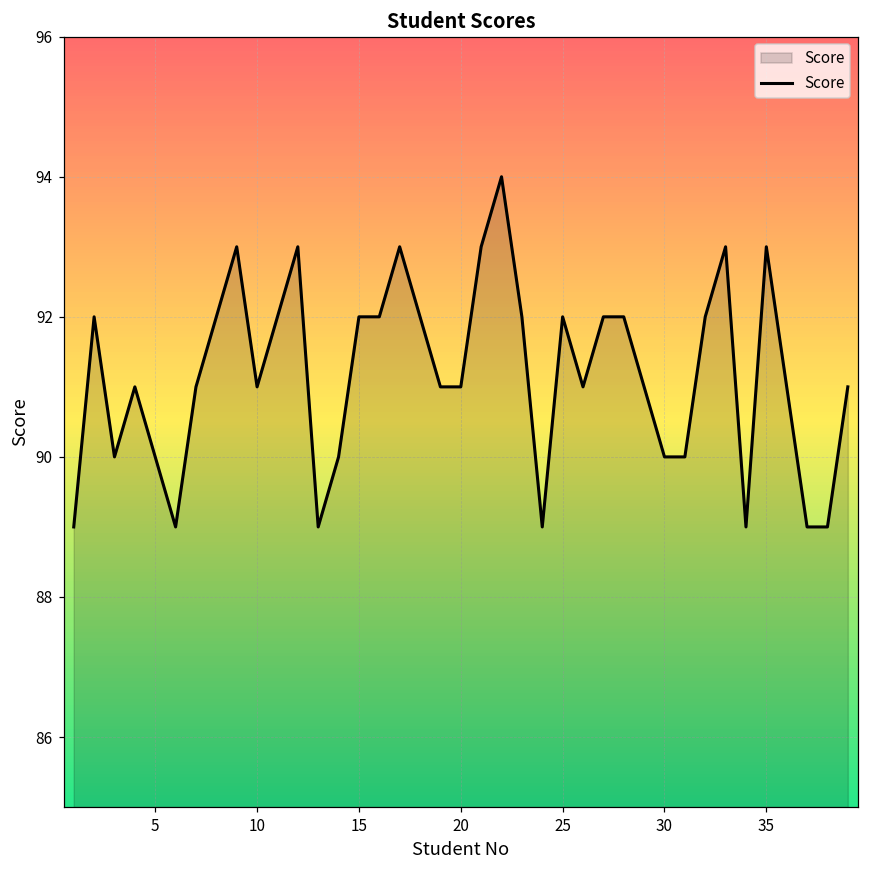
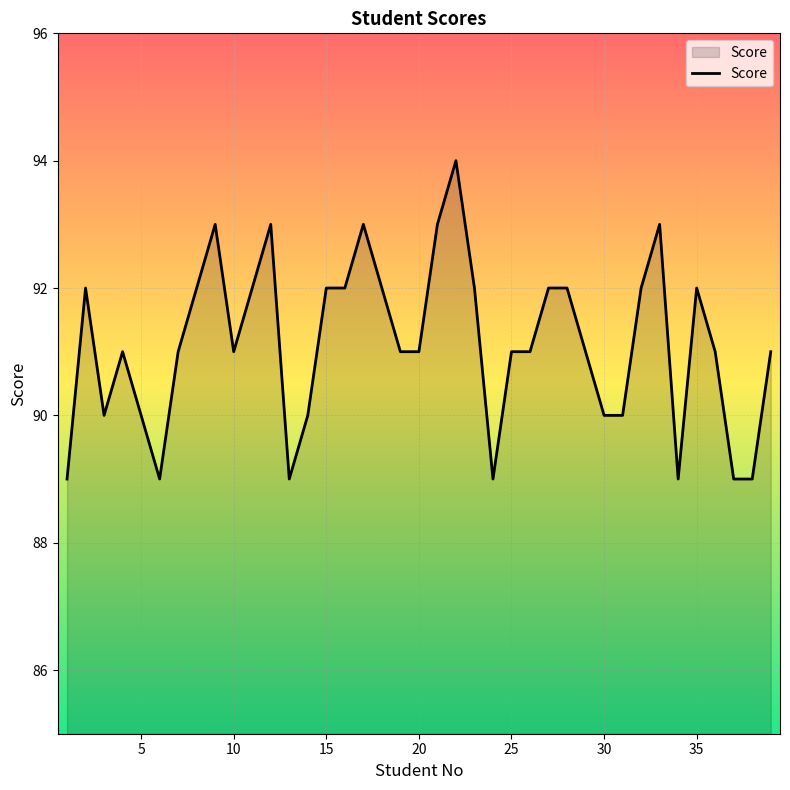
25: 92 -> 91
35: 93 -> 92
